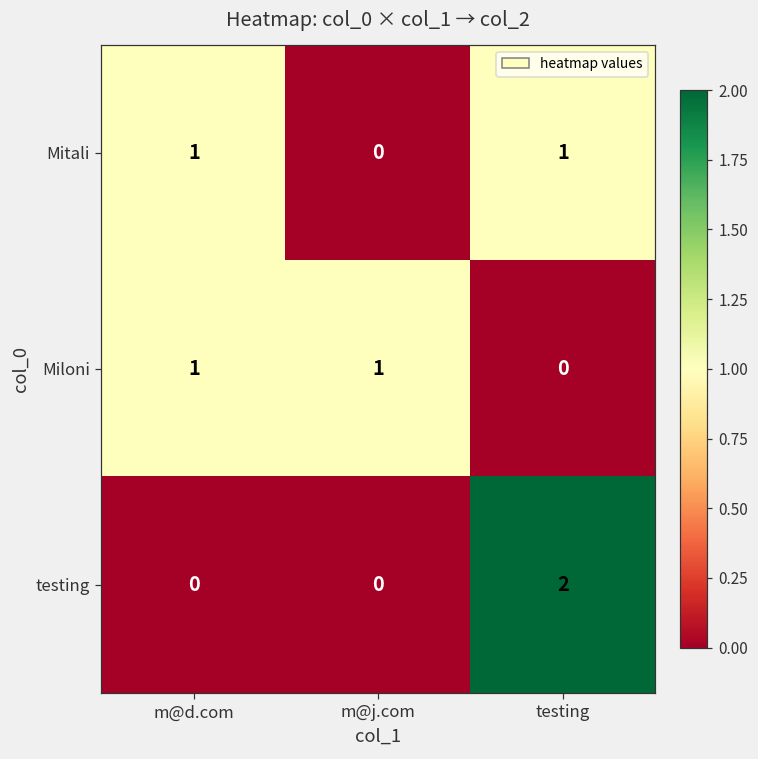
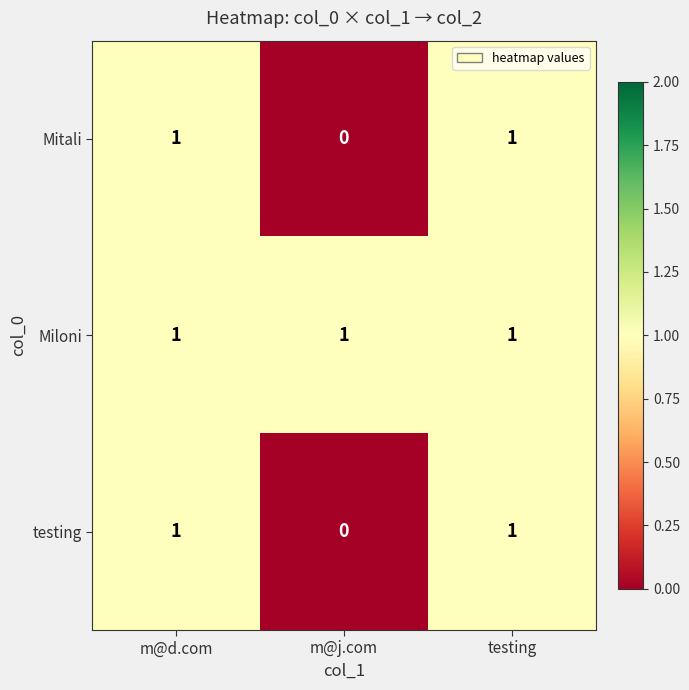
Miloni, testing: 0 -> 1
testing, m@d.com: 0 -> 1
testing, testing: 2 -> 1
